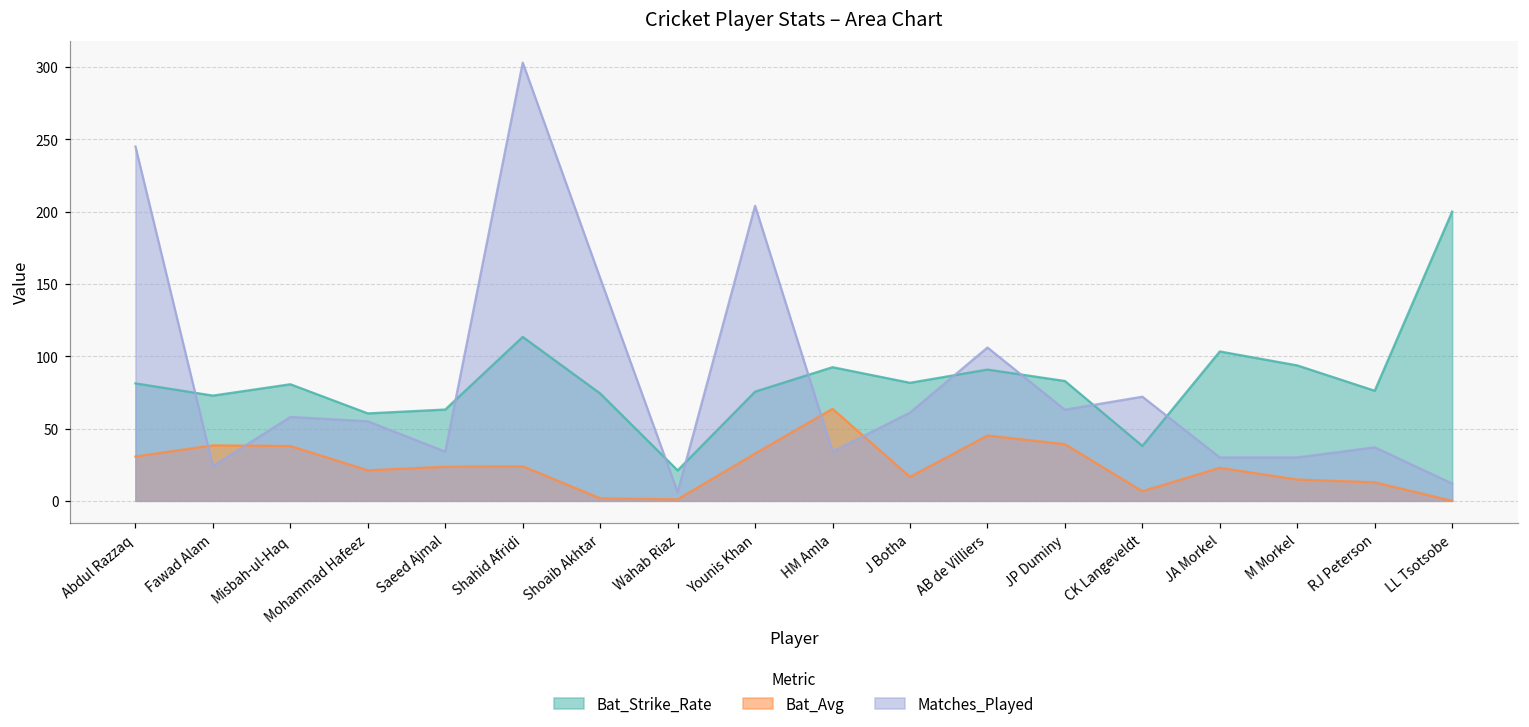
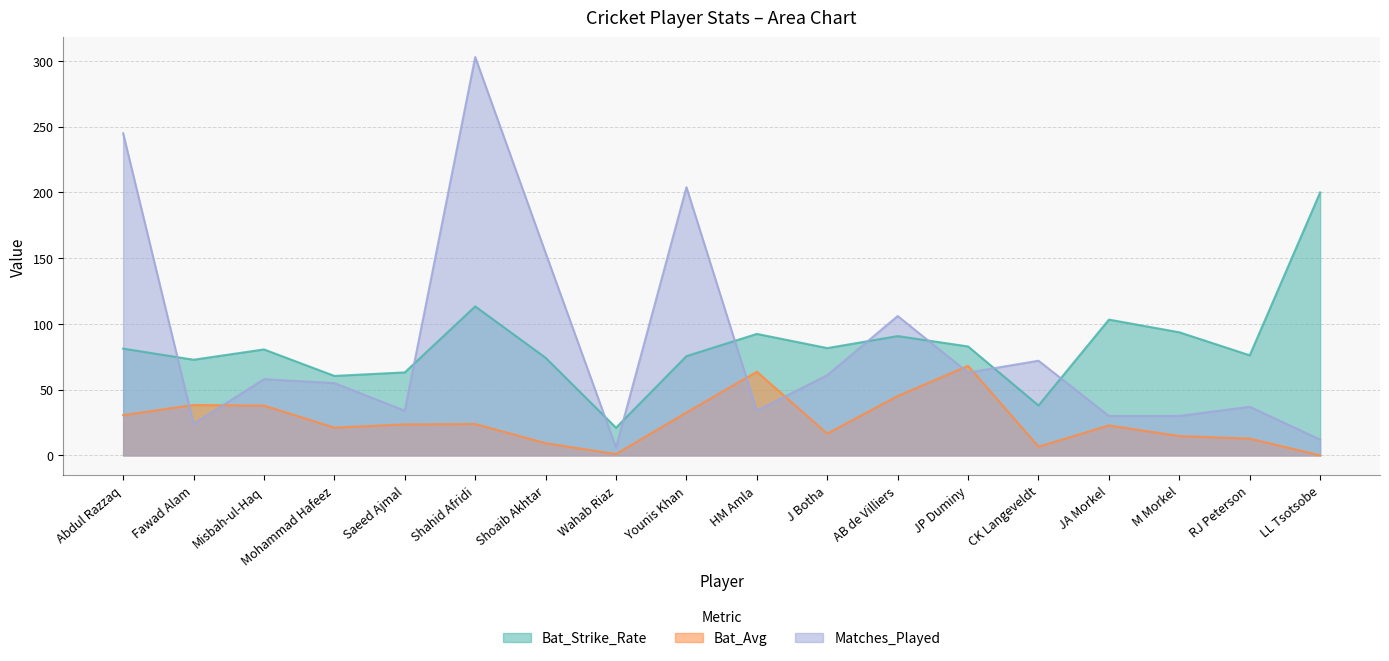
Bat_Avg, Shoaib Akhtar: 2 -> 9
Bat_Avg, JP Duminy: 39 -> 68
